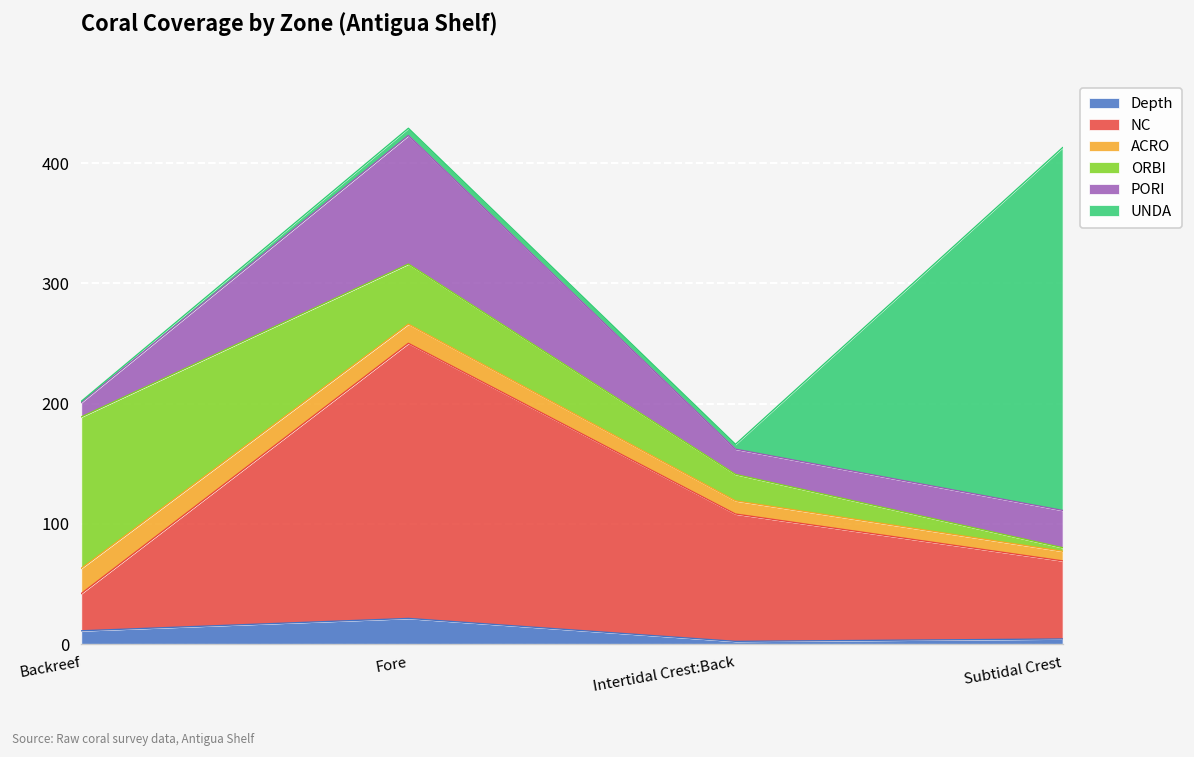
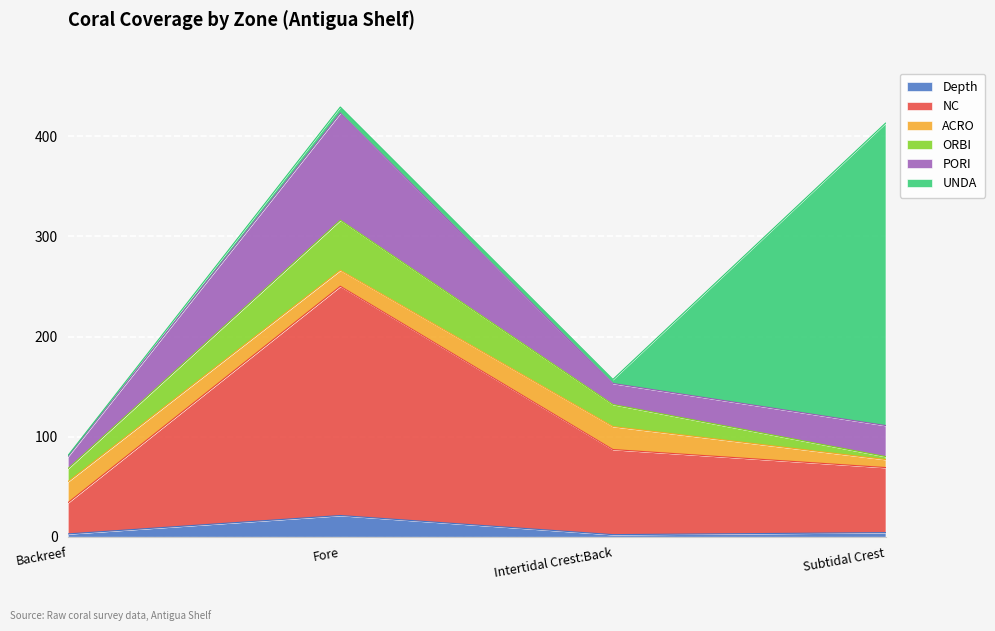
Depth, Backreef: 11 -> 3
ORBI, Backreef: 126 -> 13
NC, Intertidal Crest:Back: 106 -> 85
ACRO, Intertidal Crest:Back: 11 -> 23
